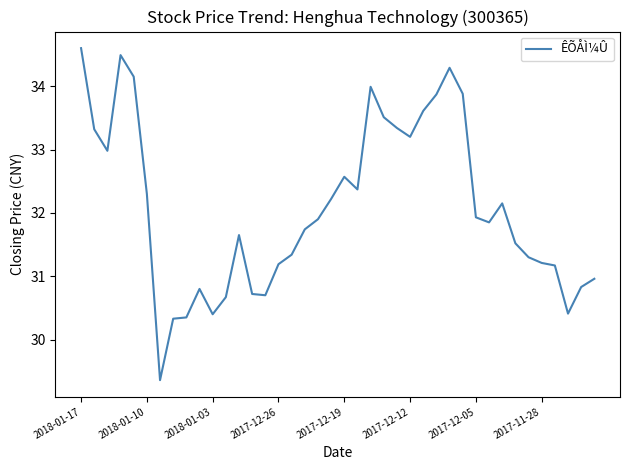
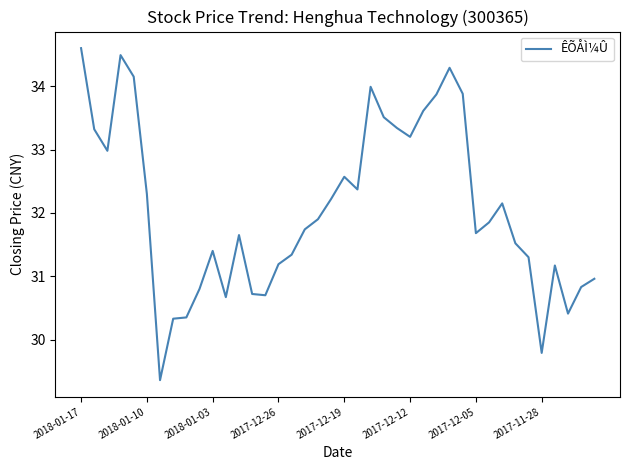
2018-01-03: 30.4 -> 31.4
2017-12-05: 31.9 -> 31.7
2017-11-28: 31.2 -> 29.8
